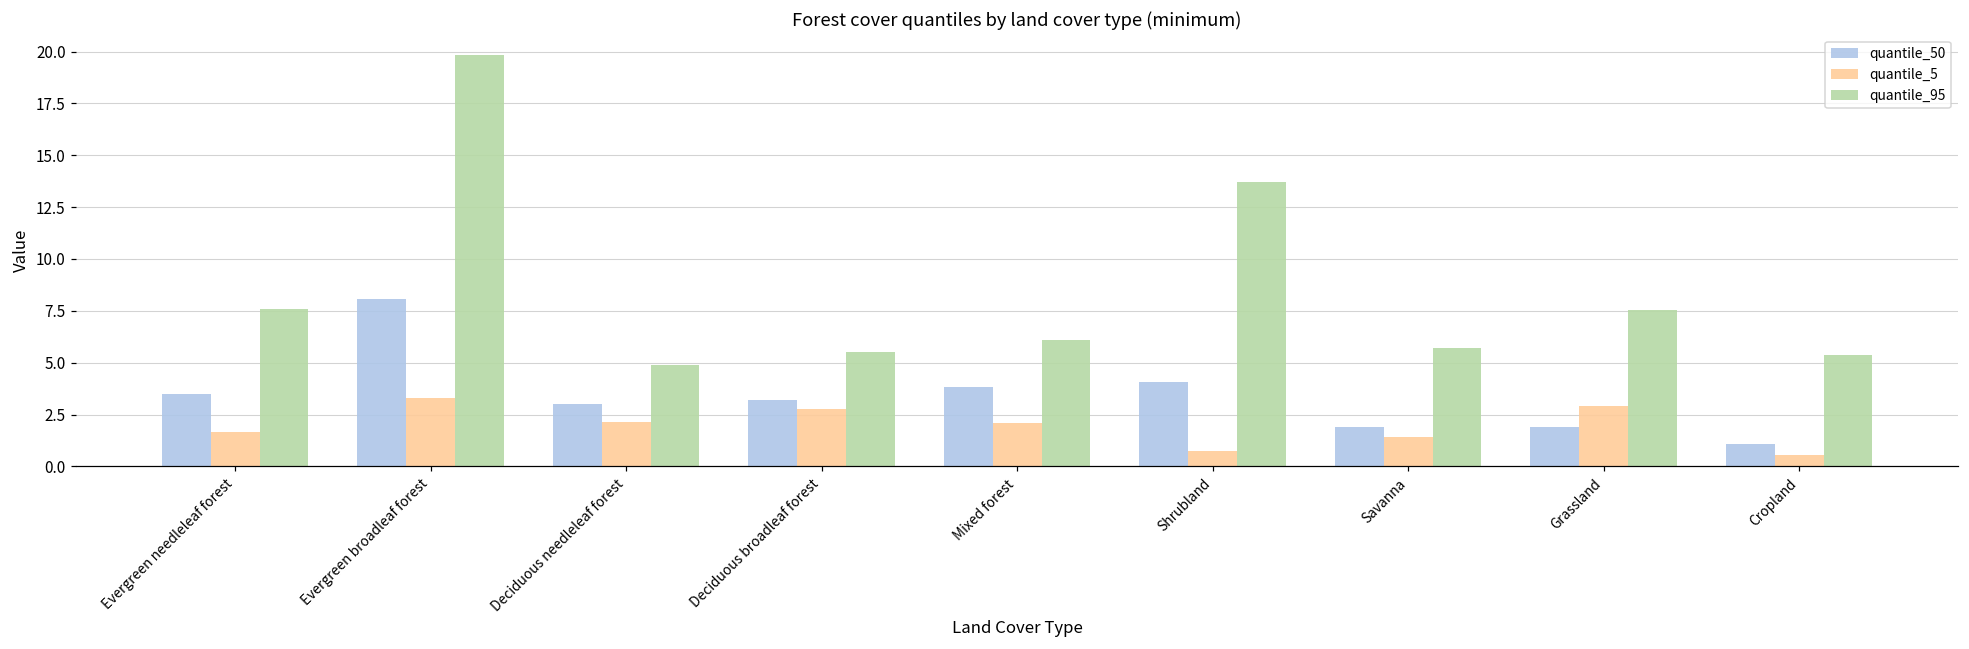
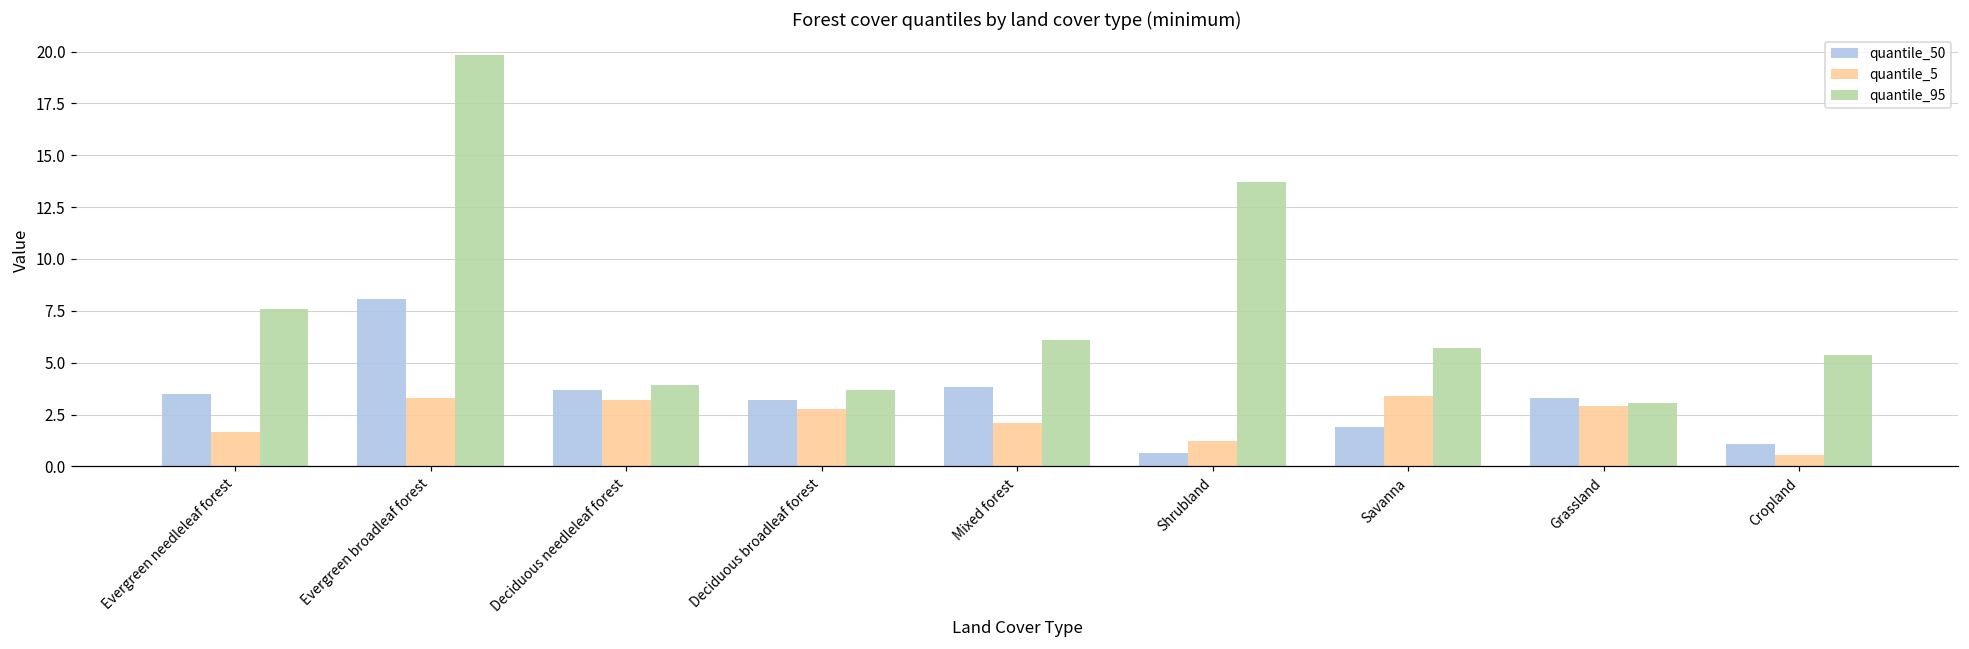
quantile_50, Deciduous needleleaf forest: 3.0 -> 3.7
quantile_5, Deciduous needleleaf forest: 2.1 -> 3.2
quantile_95, Deciduous needleleaf forest: 4.9 -> 3.9
quantile_95, Deciduous broadleaf forest: 5.5 -> 3.7
quantile_50, Shrubland: 4.1 -> 0.6
quantile_5, Shrubland: 0.7 -> 1.2
quantile_5, Savanna: 1.4 -> 3.4
quantile_50, Grassland: 1.9 -> 3.3
quantile_95, Grassland: 7.6 -> 3.1
